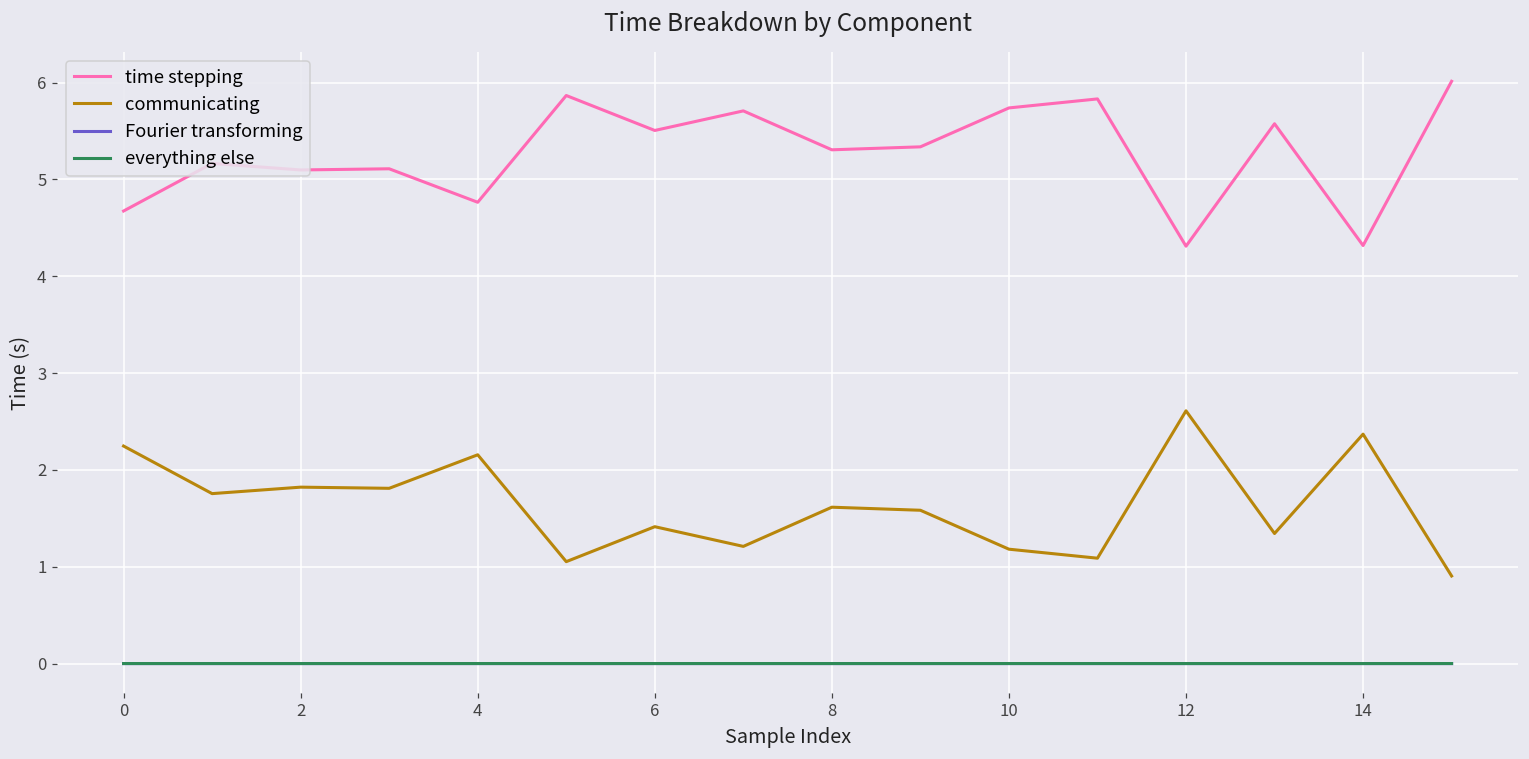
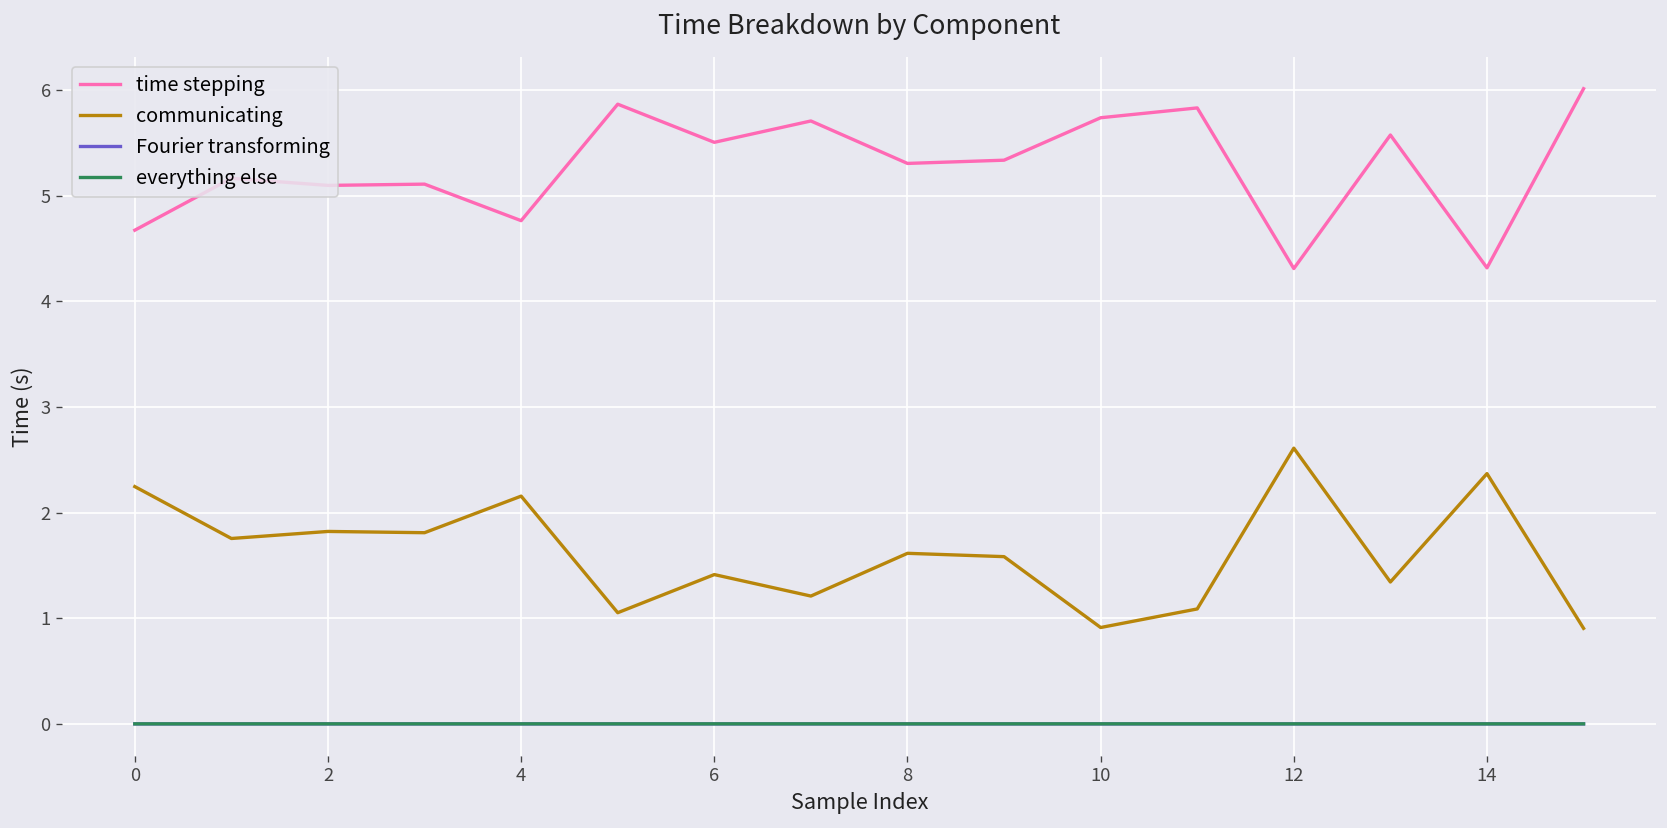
communicating, 10: 1.2 -> 0.9
